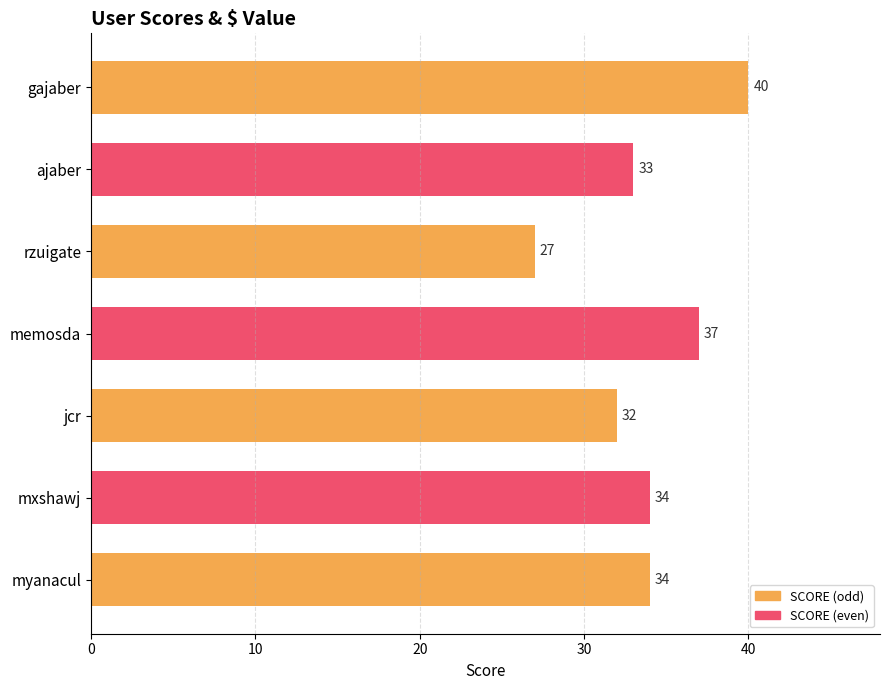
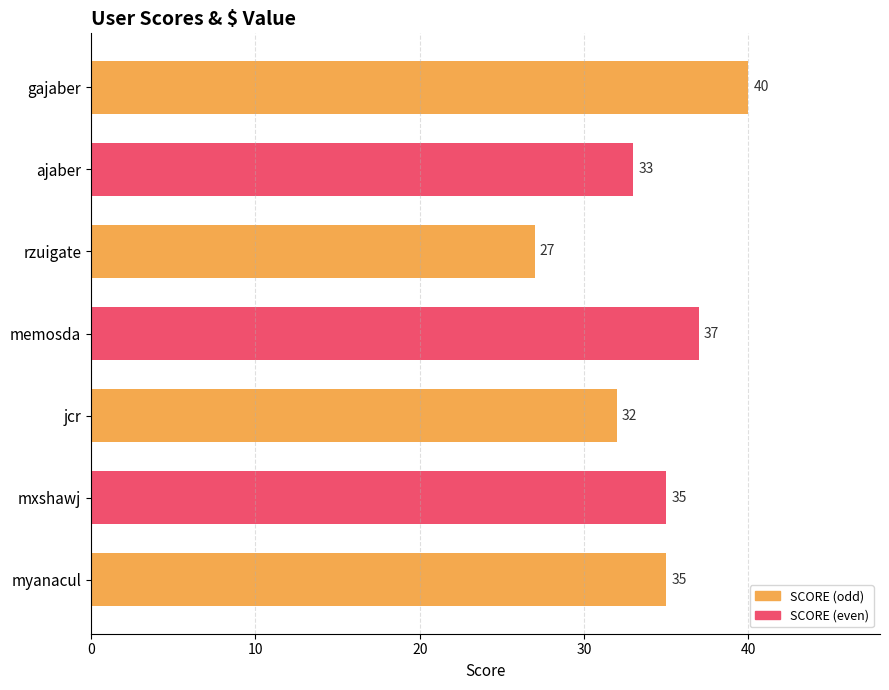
mxshawj: 34 -> 35
myanacul: 34 -> 35
